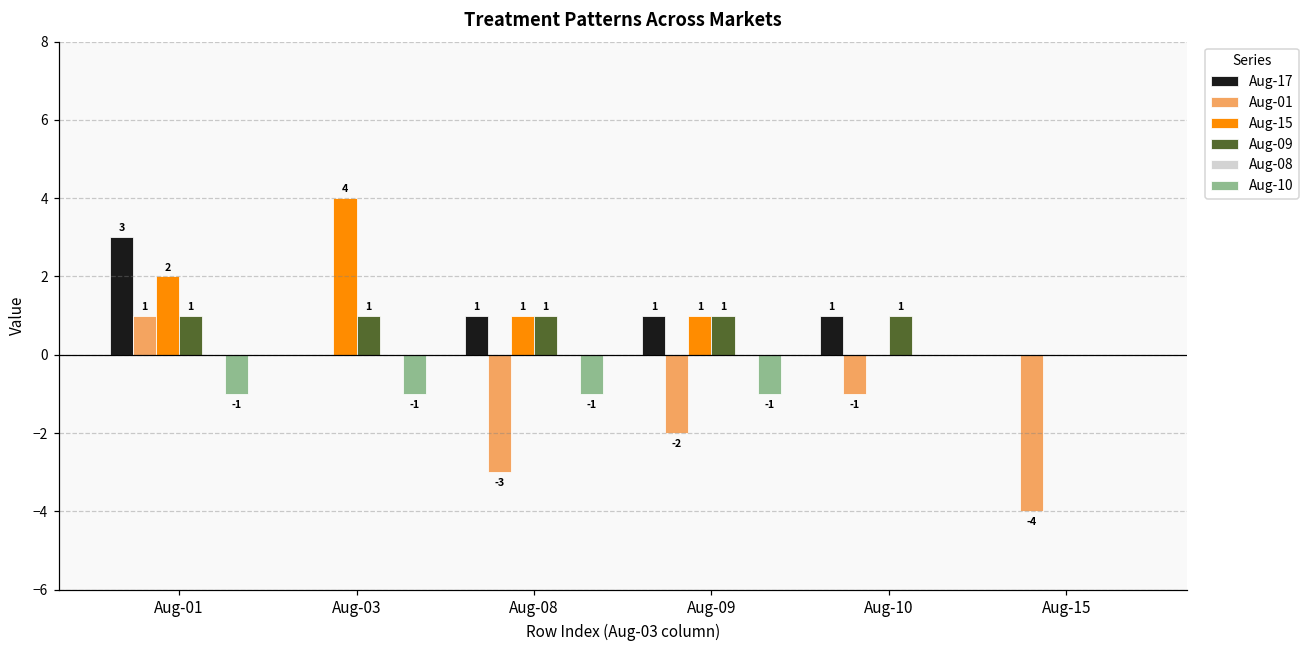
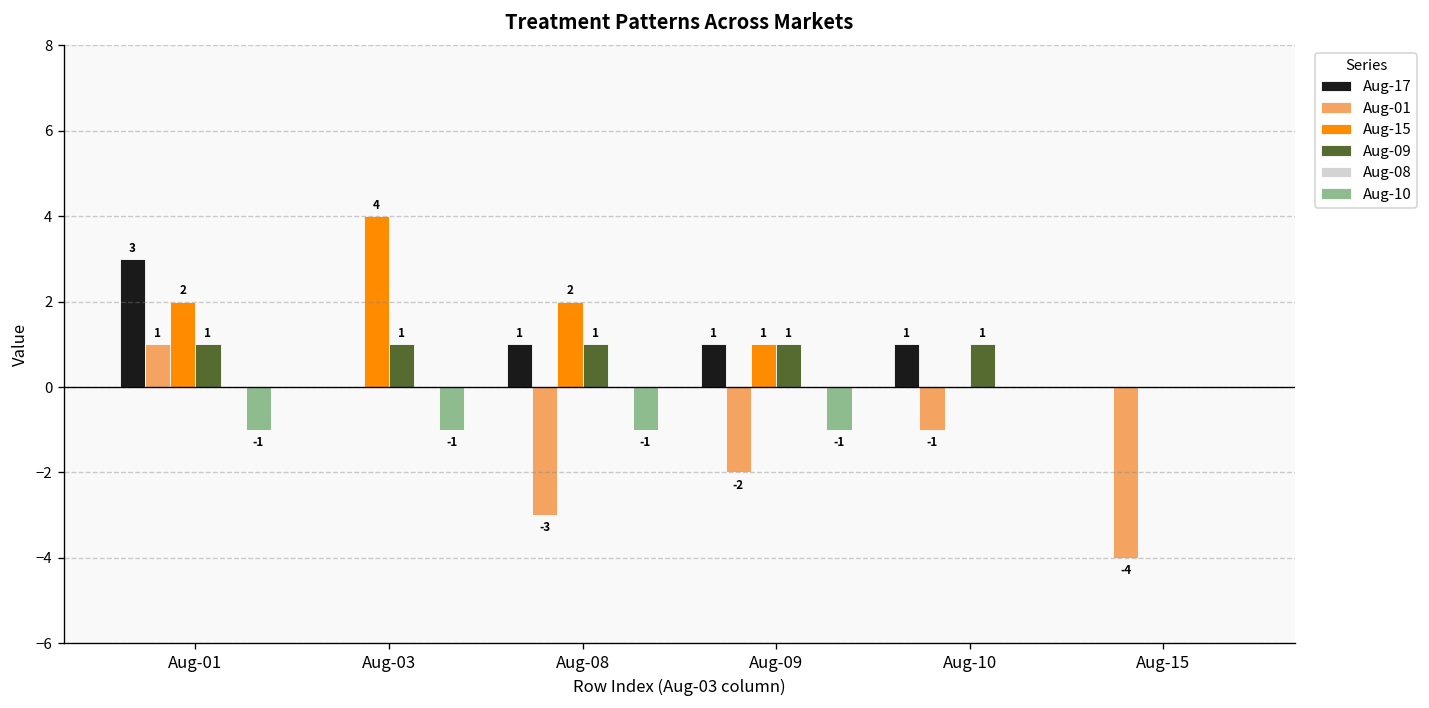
Aug-15, Aug-08: 1 -> 2
